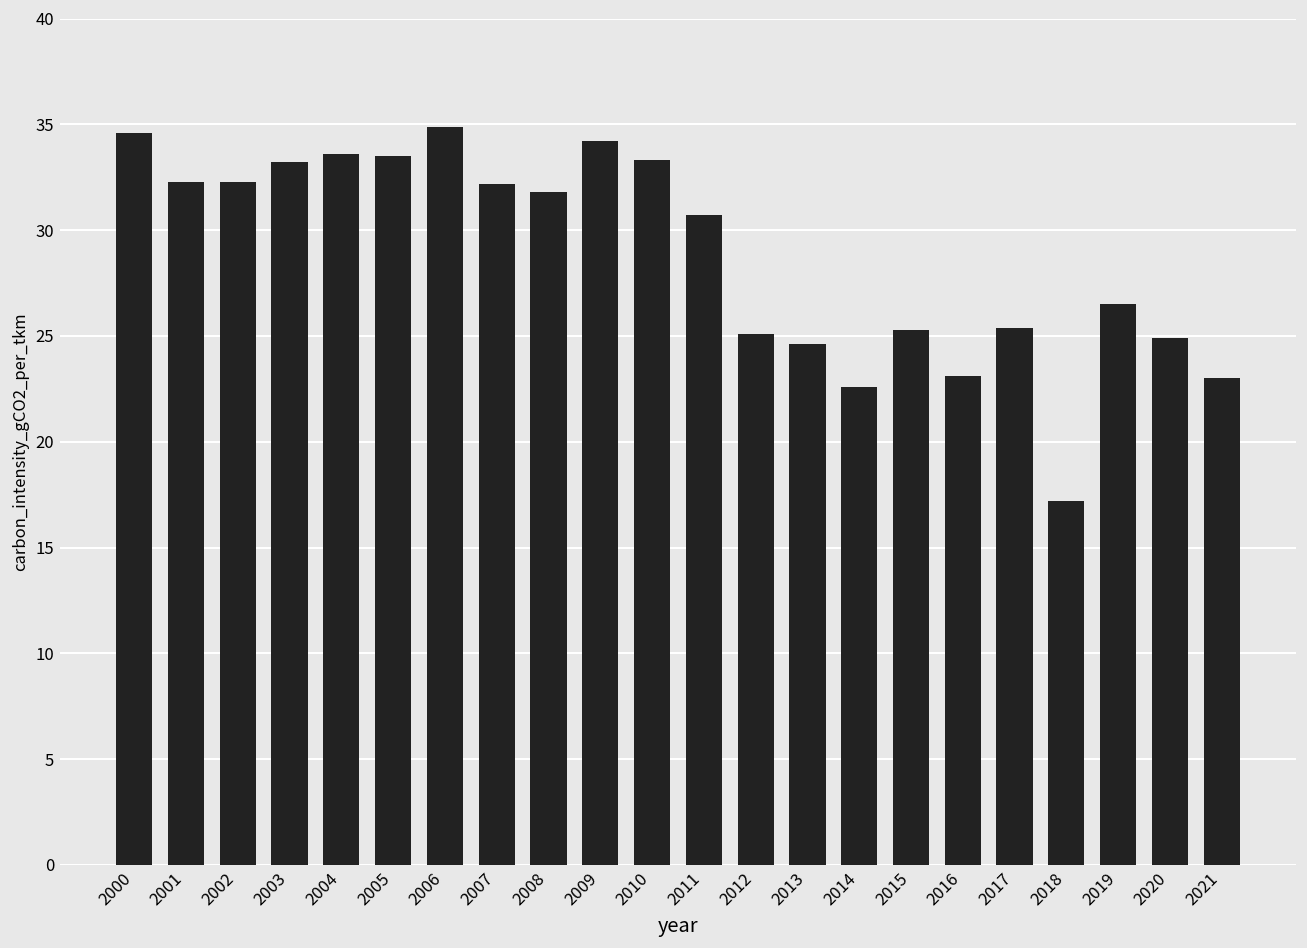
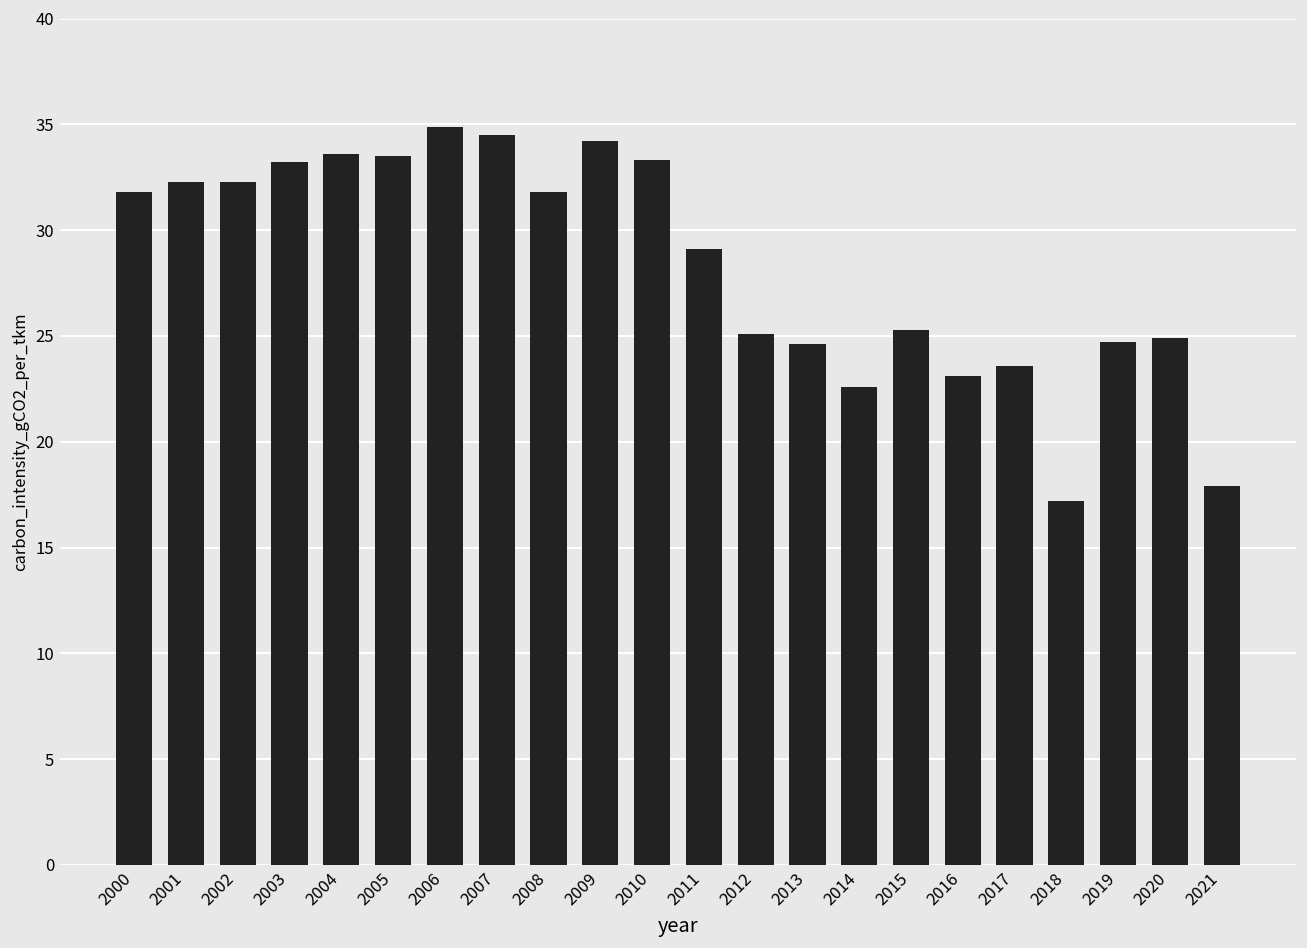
2000: 34.6 -> 31.8
2007: 32.2 -> 34.5
2011: 30.7 -> 29.1
2017: 25.4 -> 23.6
2019: 26.5 -> 24.7
2021: 23.0 -> 17.9
